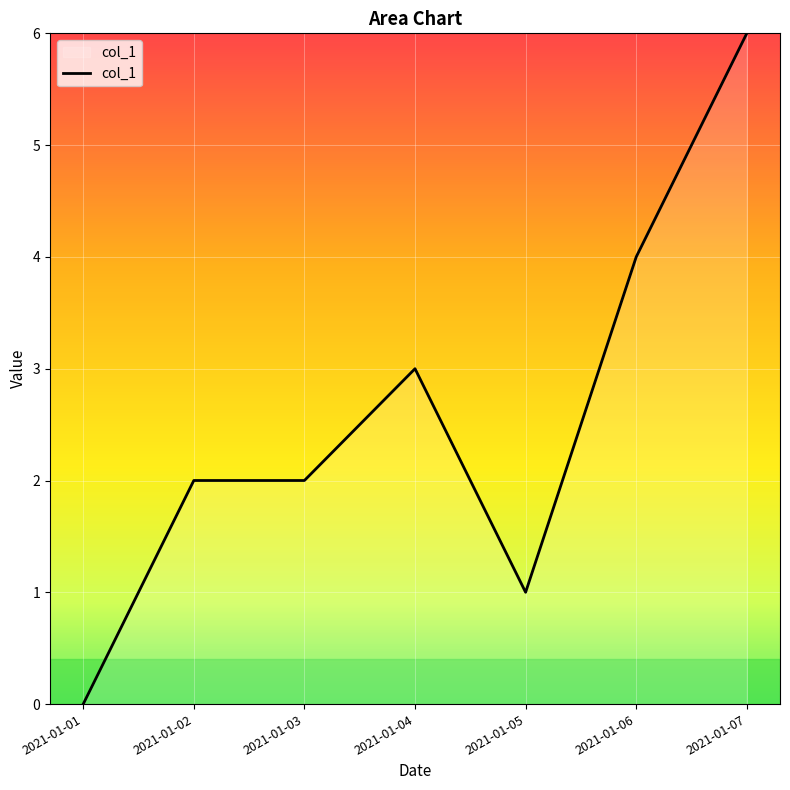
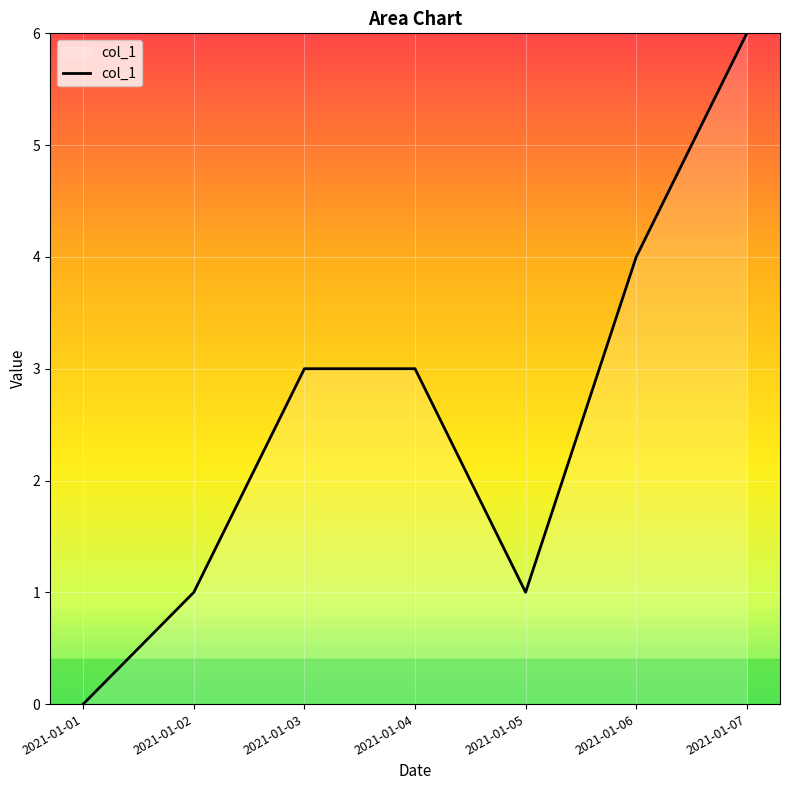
2021-01-02: 2 -> 1
2021-01-03: 2 -> 3
